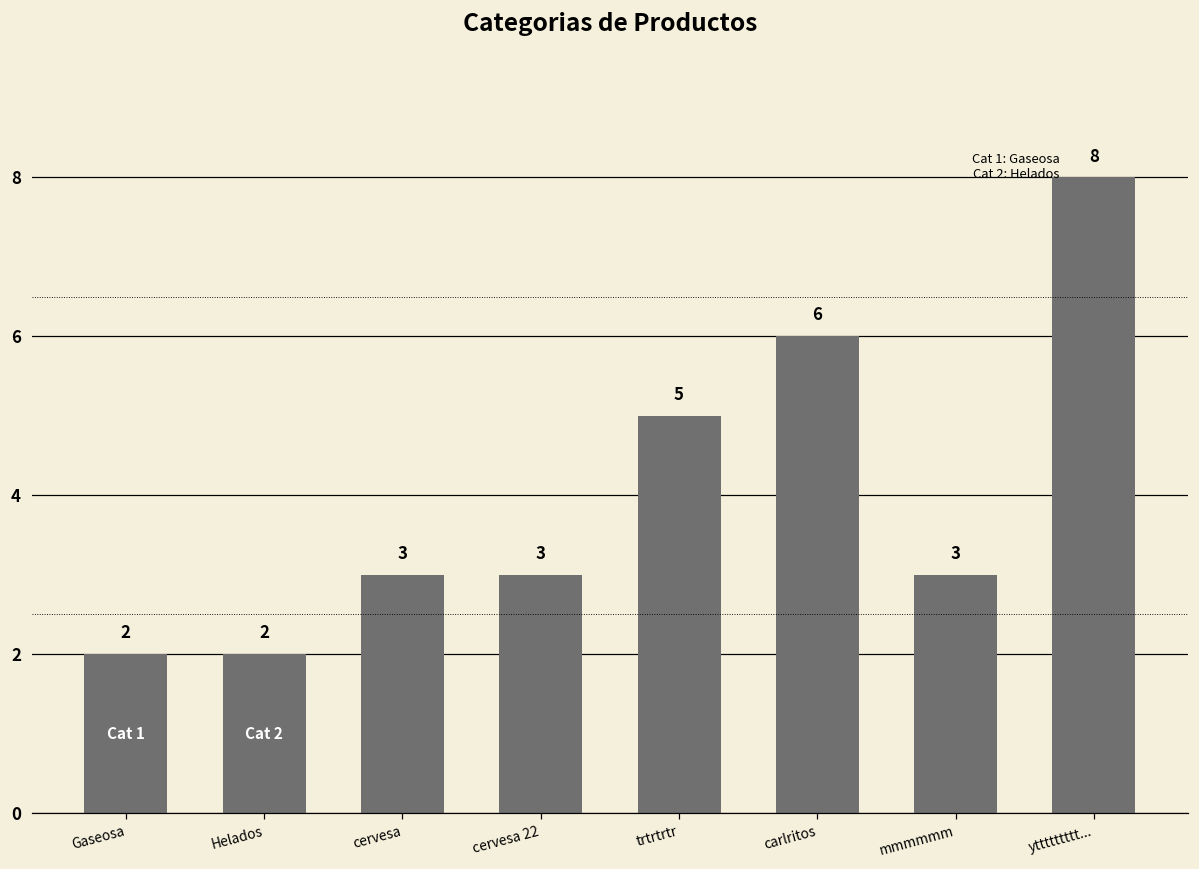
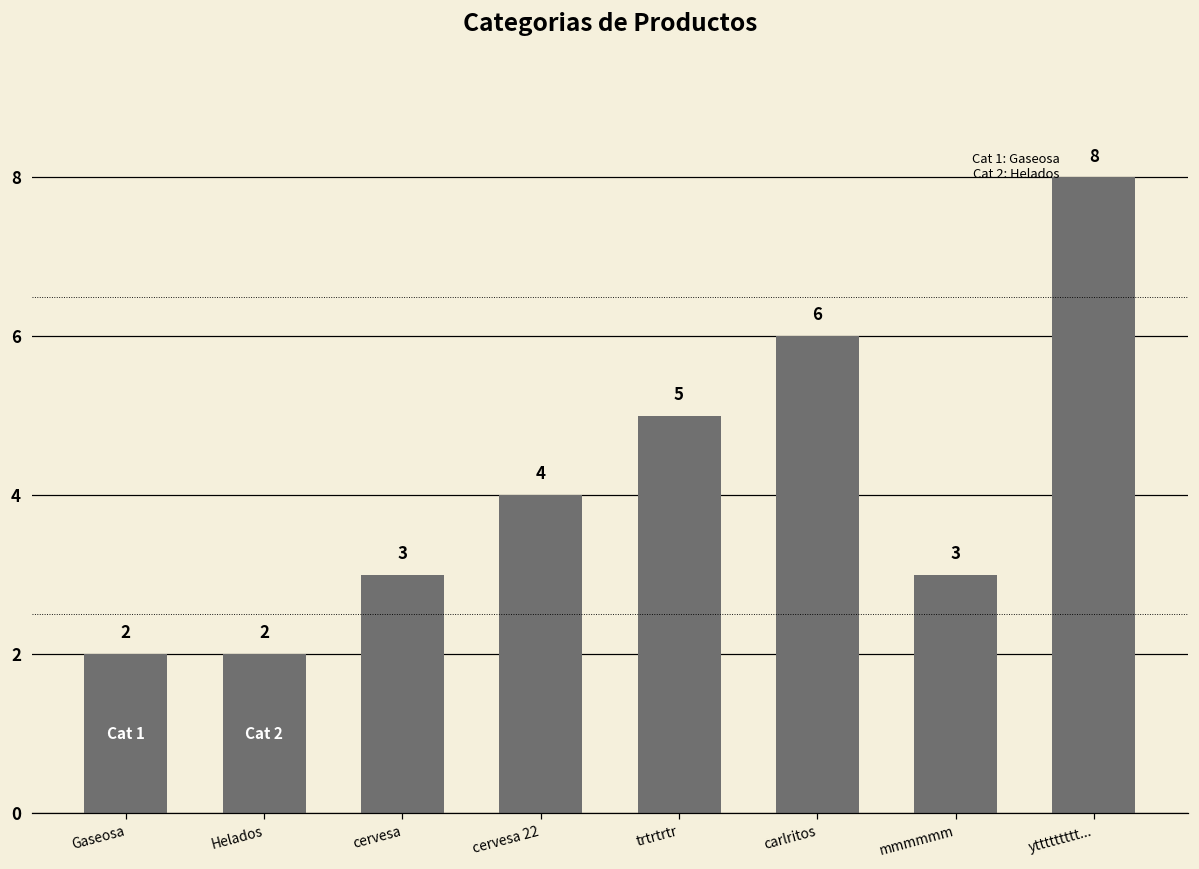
cervesa 22: 3 -> 4
